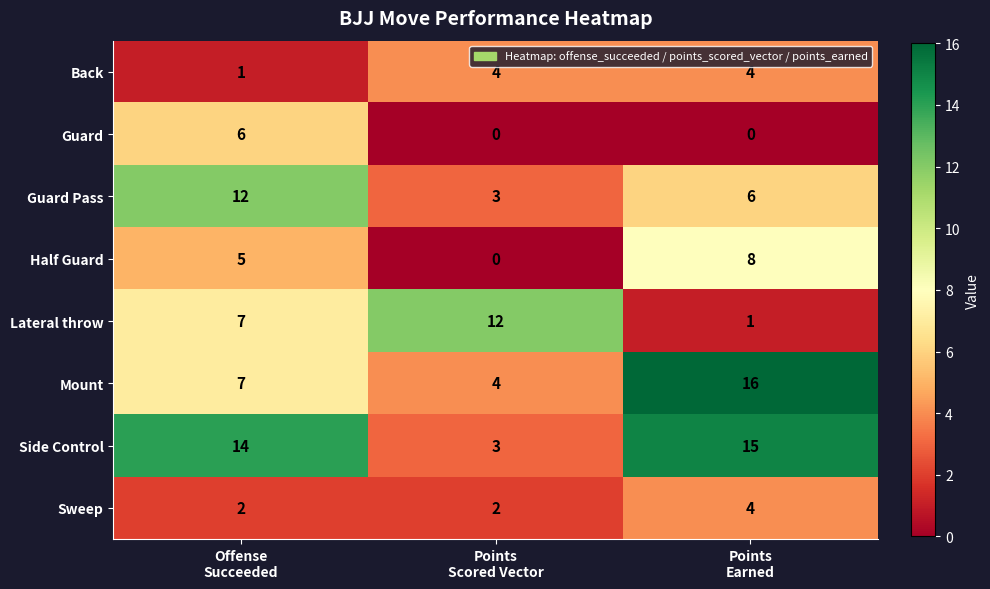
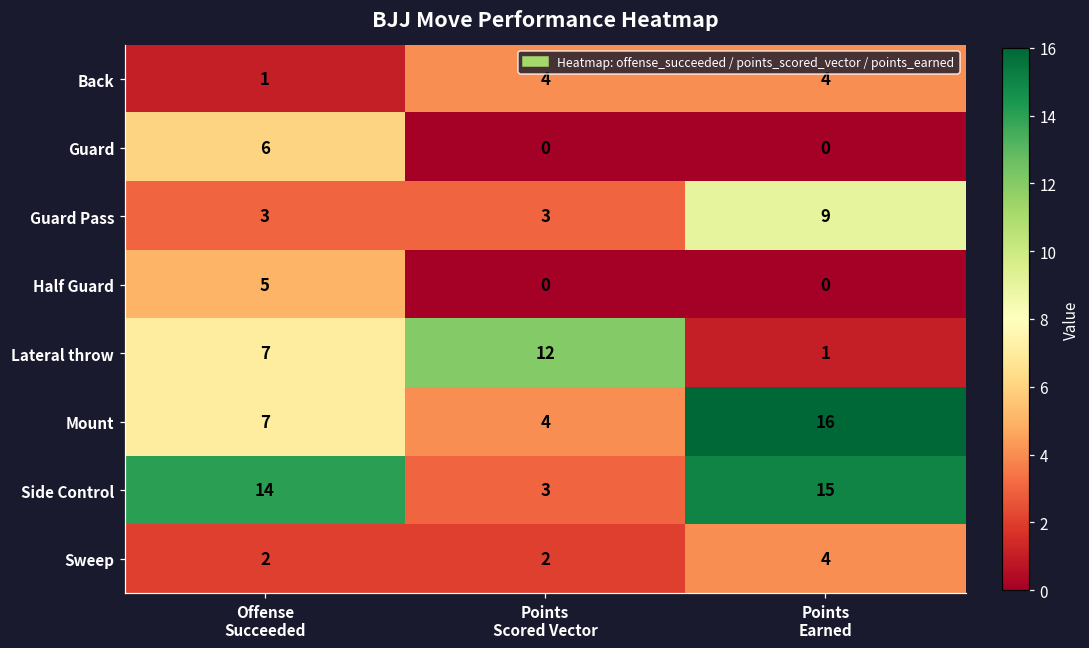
Guard Pass, Offense Succeeded: 12 -> 3
Guard Pass, Points Earned: 6 -> 9
Half Guard, Points Earned: 8 -> 0
